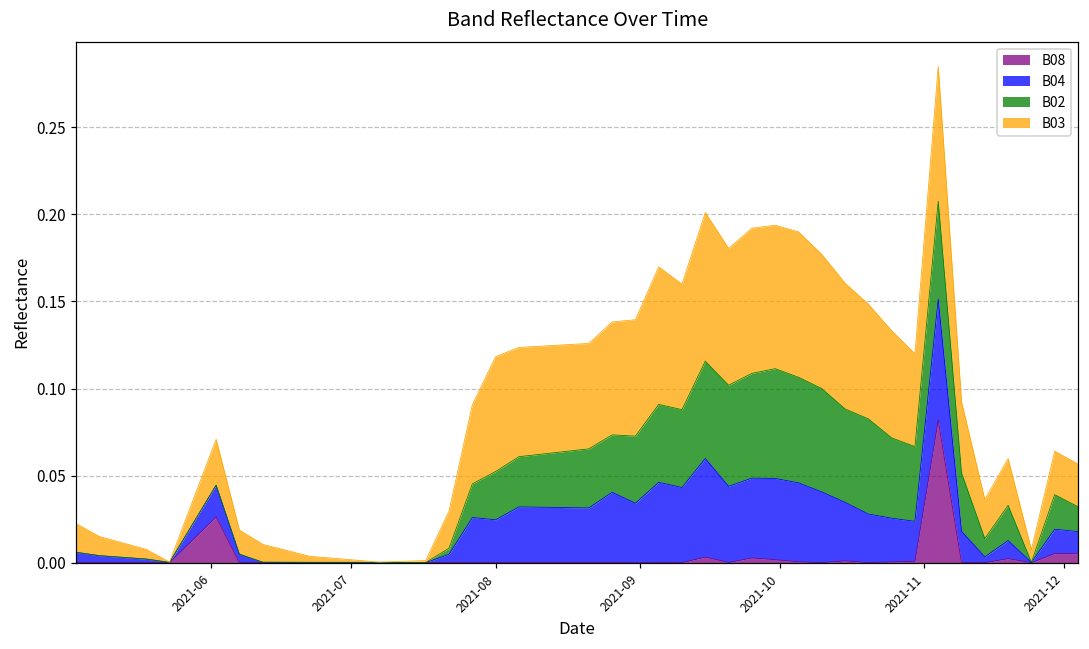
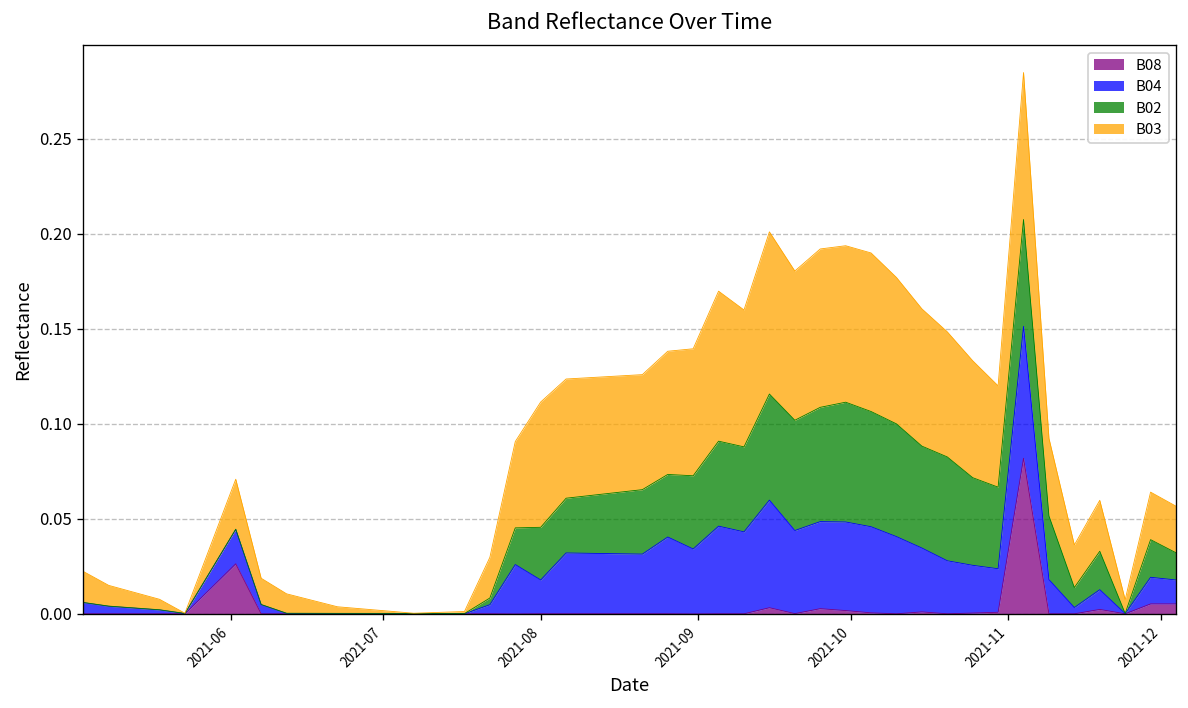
B04, 2021-08: 0.025 -> 0.018
